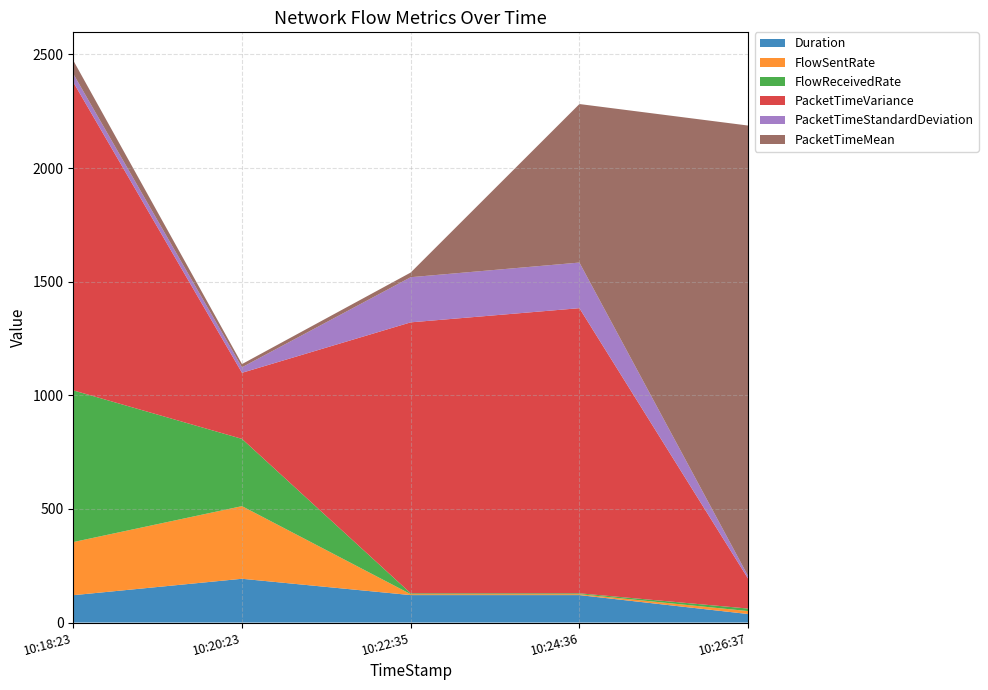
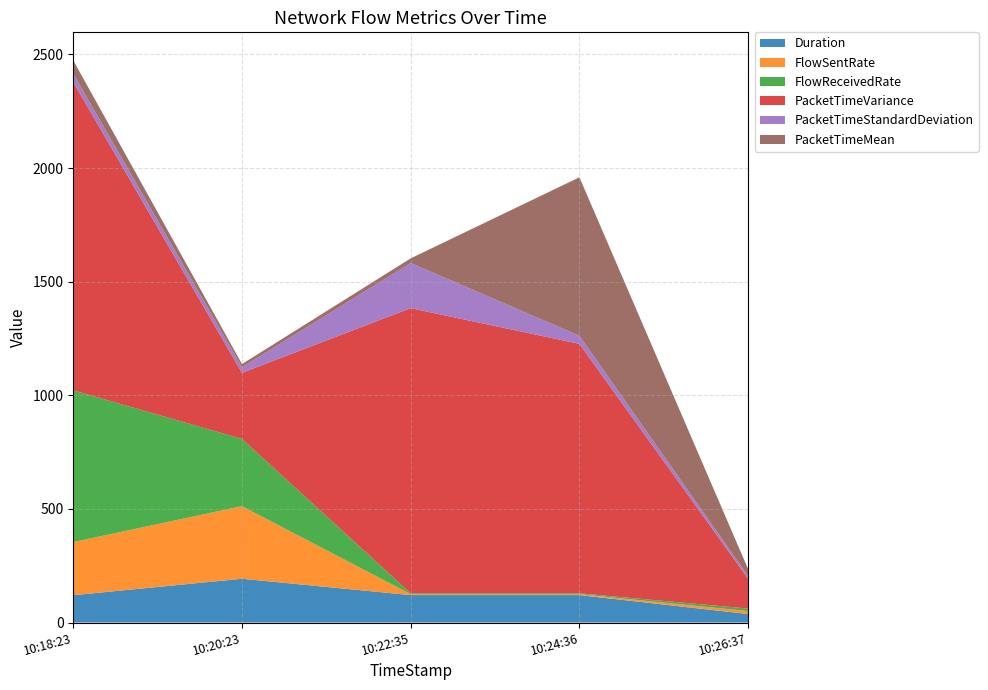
PacketTimeVariance, 10:22:35: 1190 -> 1250
PacketTimeVariance, 10:24:36: 1250 -> 1100
PacketTimeStandardDeviation, 10:24:36: 200 -> 40
PacketTimeMean, 10:26:37: 1980 -> 30
